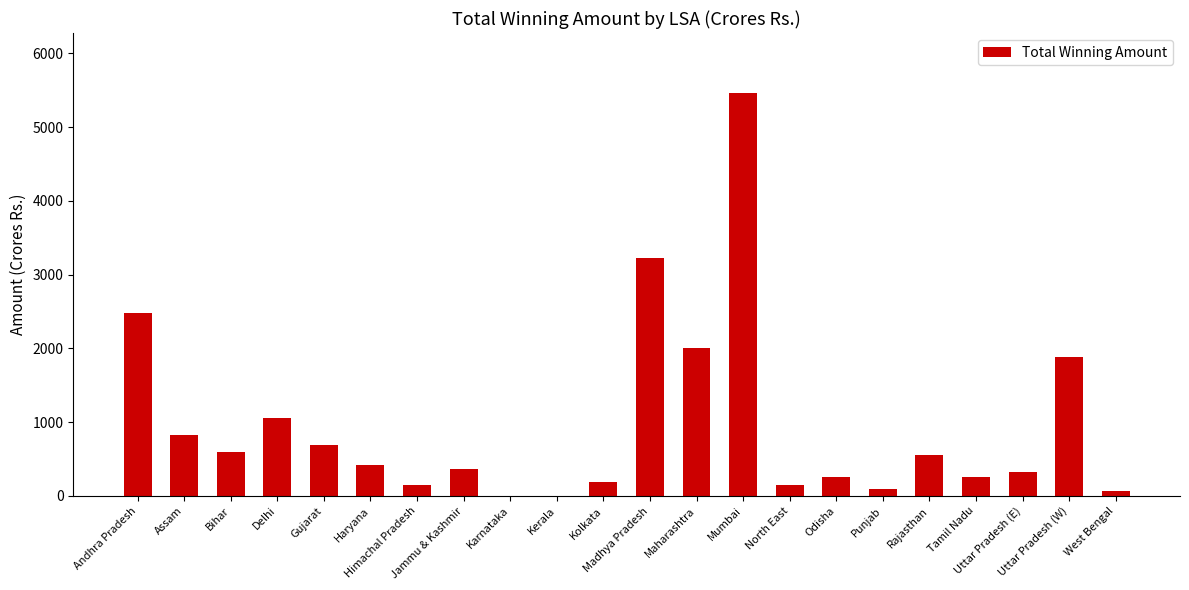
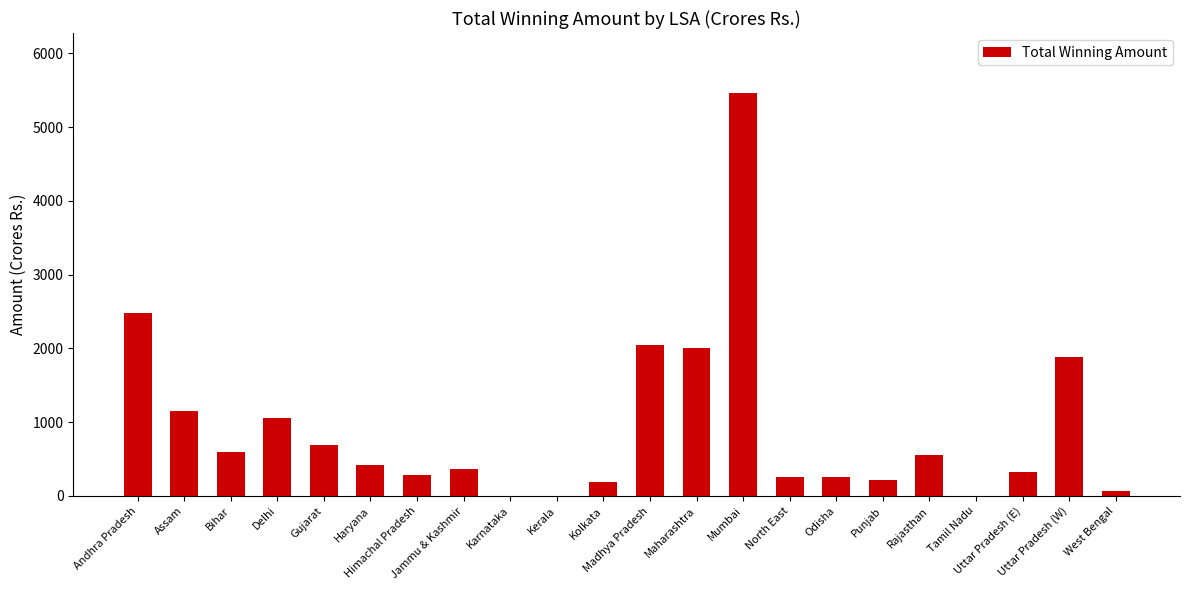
Assam: 800 -> 1100
Himachal Pradesh: 100 -> 300
Madhya Pradesh: 3200 -> 2000
North East: 100 -> 300
Punjab: 100 -> 200
Tamil Nadu: 300 -> 0
